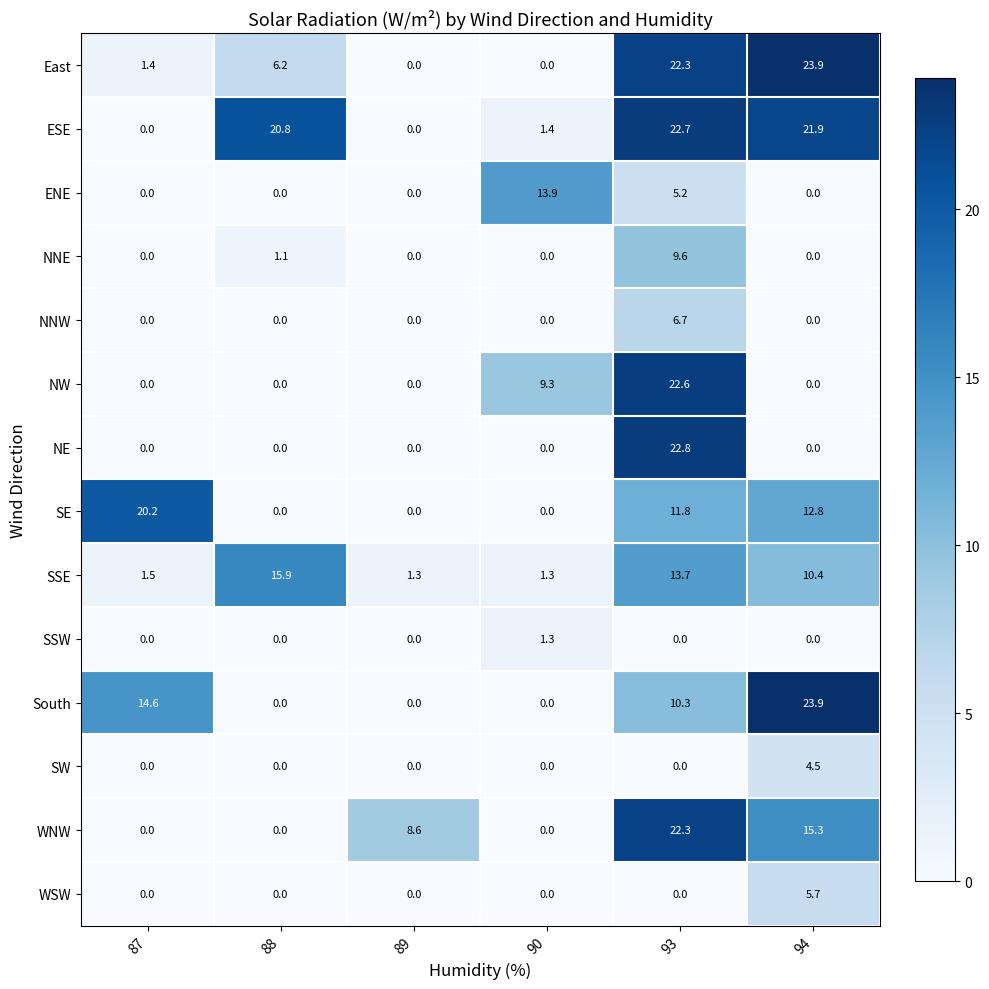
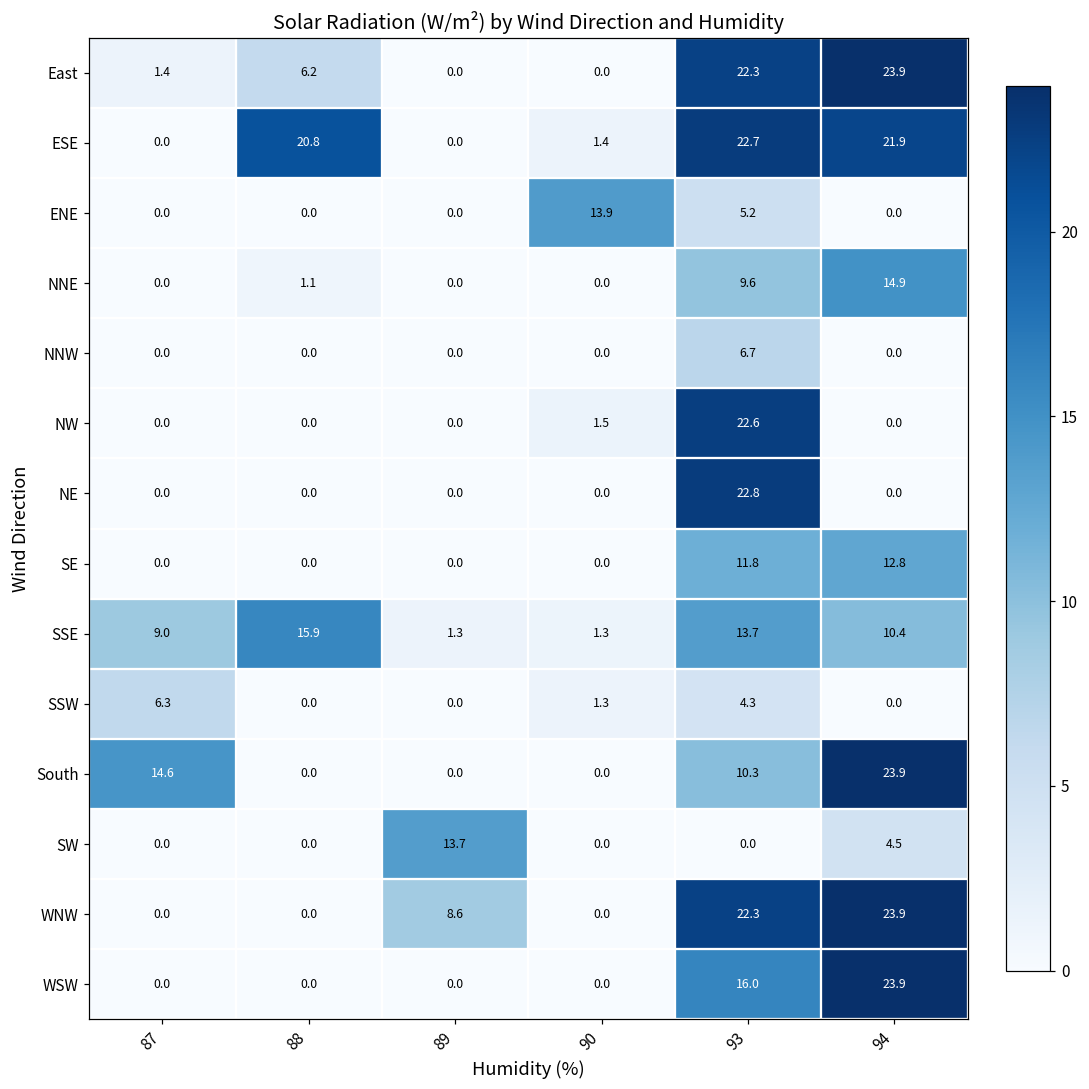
NNE, 94: 0.0 -> 14.9
NW, 90: 9.3 -> 1.5
SE, 87: 20.2 -> 0.0
SSE, 87: 1.5 -> 9.0
SSW, 87: 0.0 -> 6.3
SSW, 93: 0.0 -> 4.3
SW, 89: 0.0 -> 13.7
WNW, 94: 15.3 -> 23.9
WSW, 93: 0.0 -> 16.0
WSW, 94: 5.7 -> 23.9
